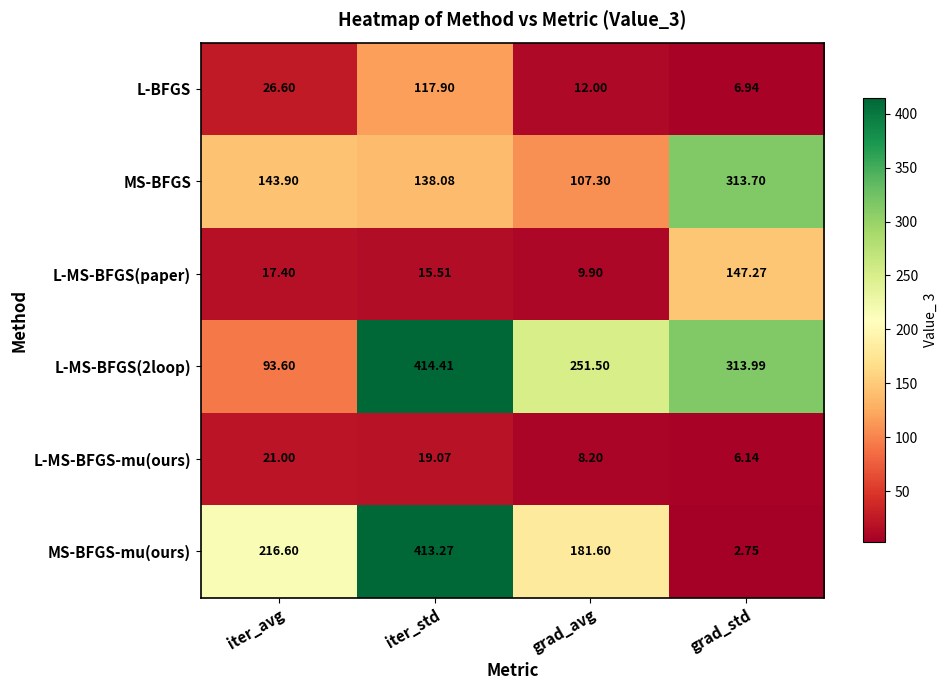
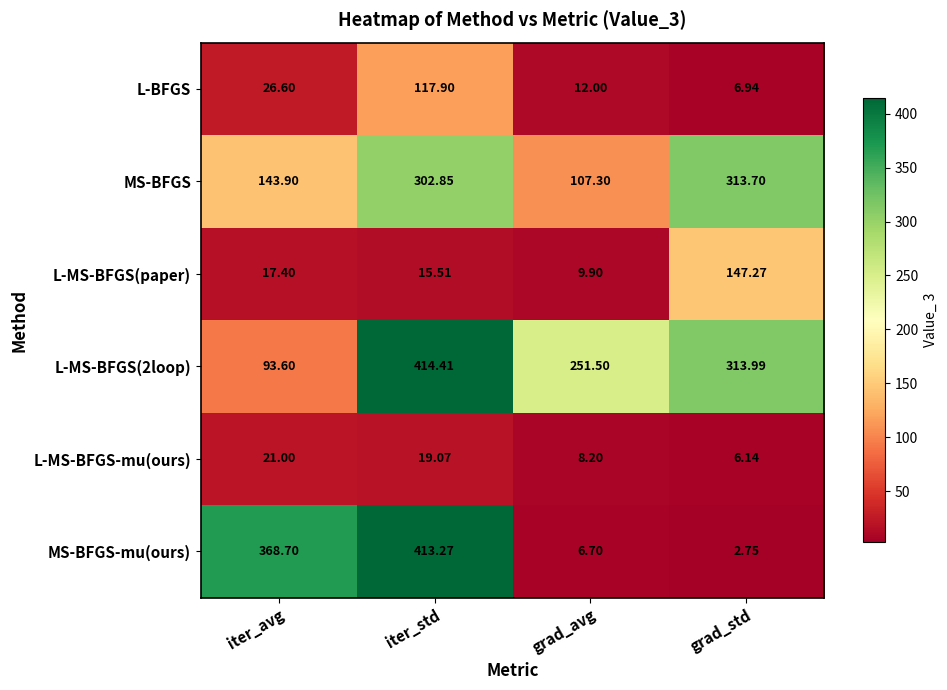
MS-BFGS, iter_std: 138.08 -> 302.85
MS-BFGS-mu(ours), iter_avg: 216.60 -> 368.70
MS-BFGS-mu(ours), grad_avg: 181.60 -> 6.70
